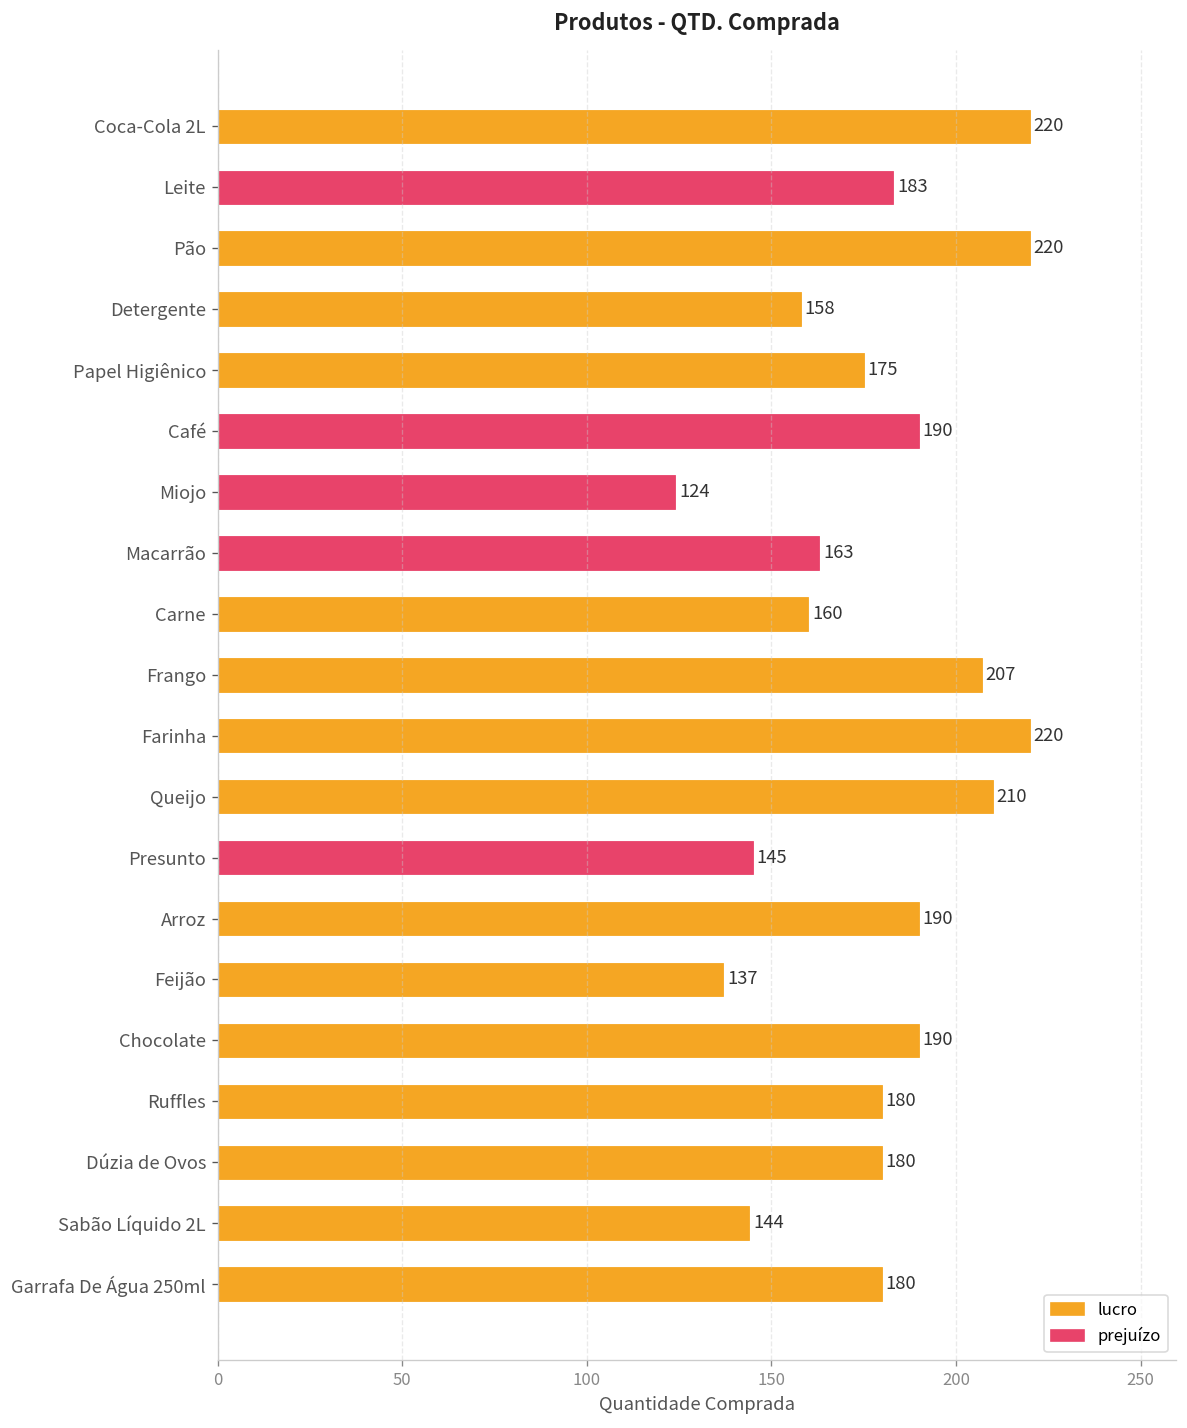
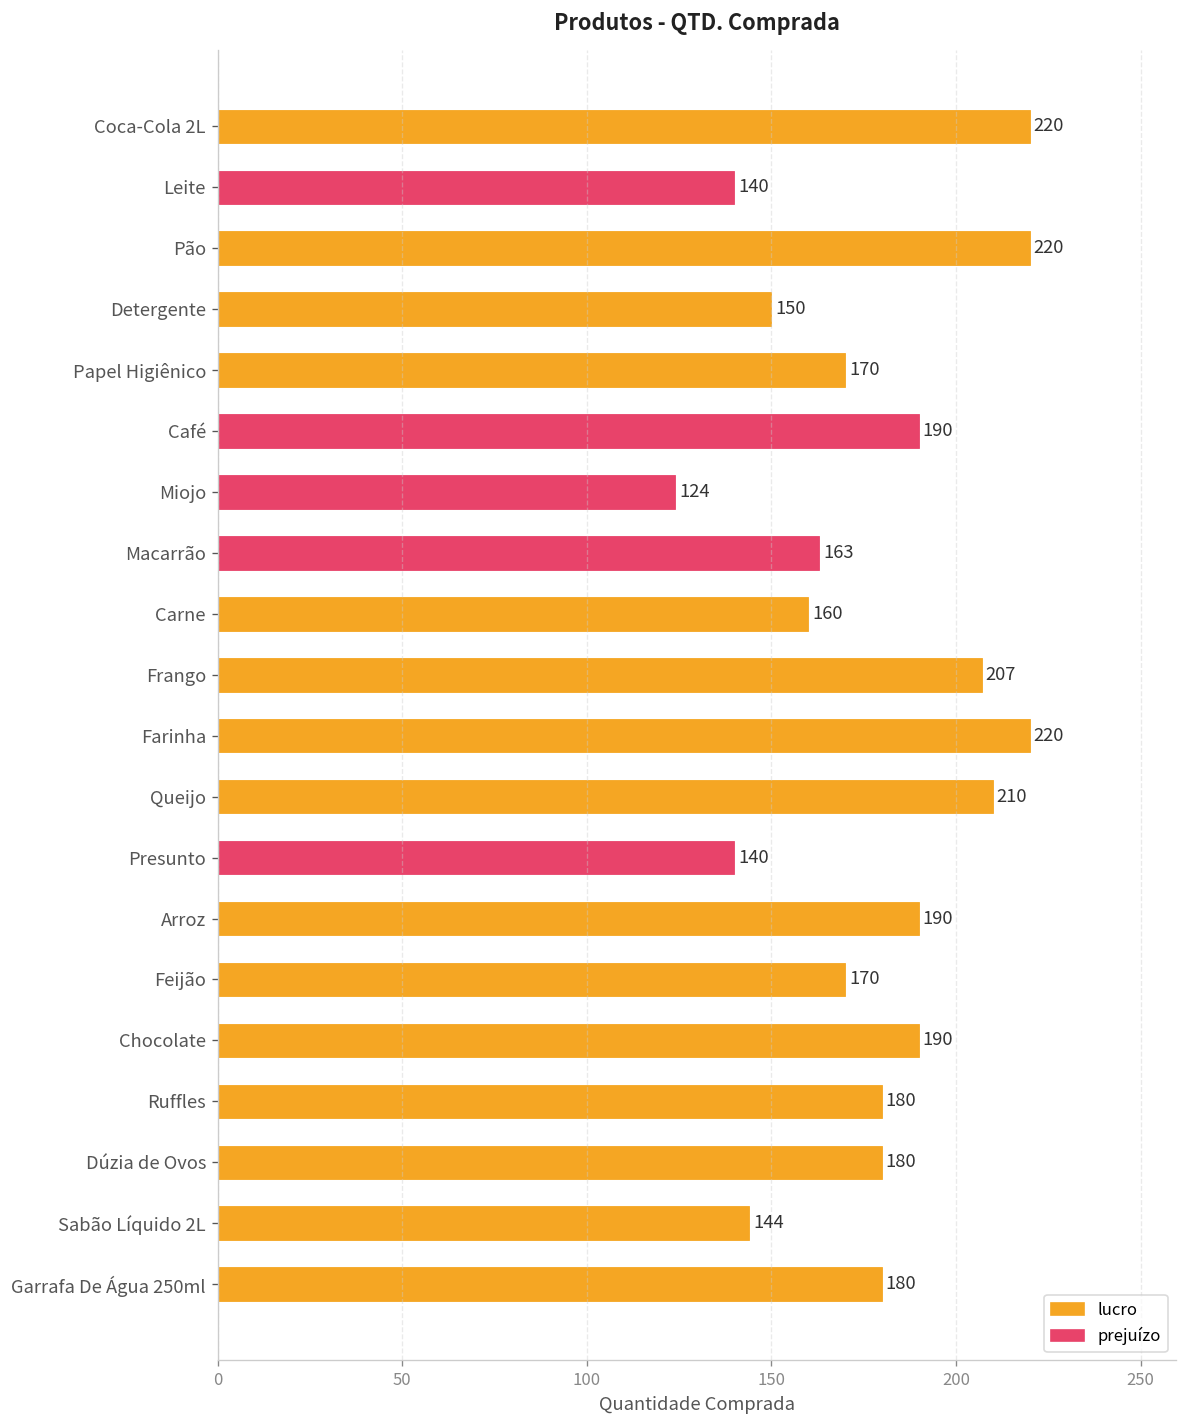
Leite: 183 -> 140
Detergente: 158 -> 150
Papel Higiênico: 175 -> 170
Presunto: 145 -> 140
Feijão: 137 -> 170
